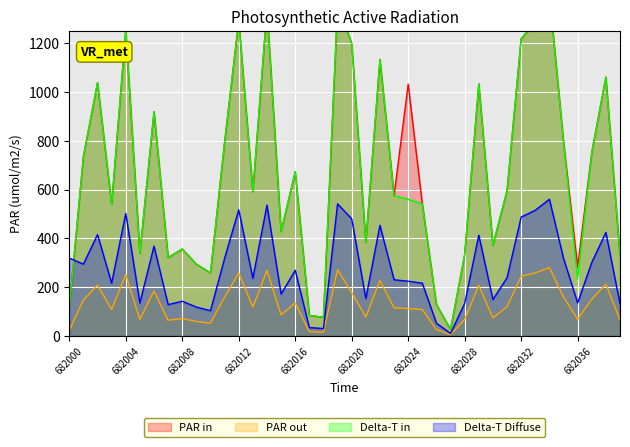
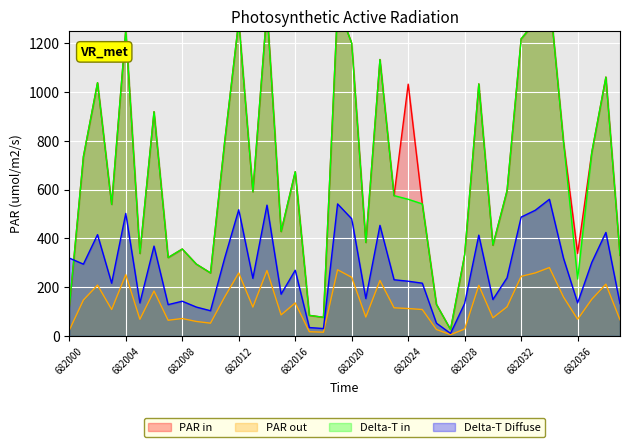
PAR out, 682020: 180 -> 240
PAR out, 682028: 70 -> 30
PAR in, 682036: 280 -> 340
